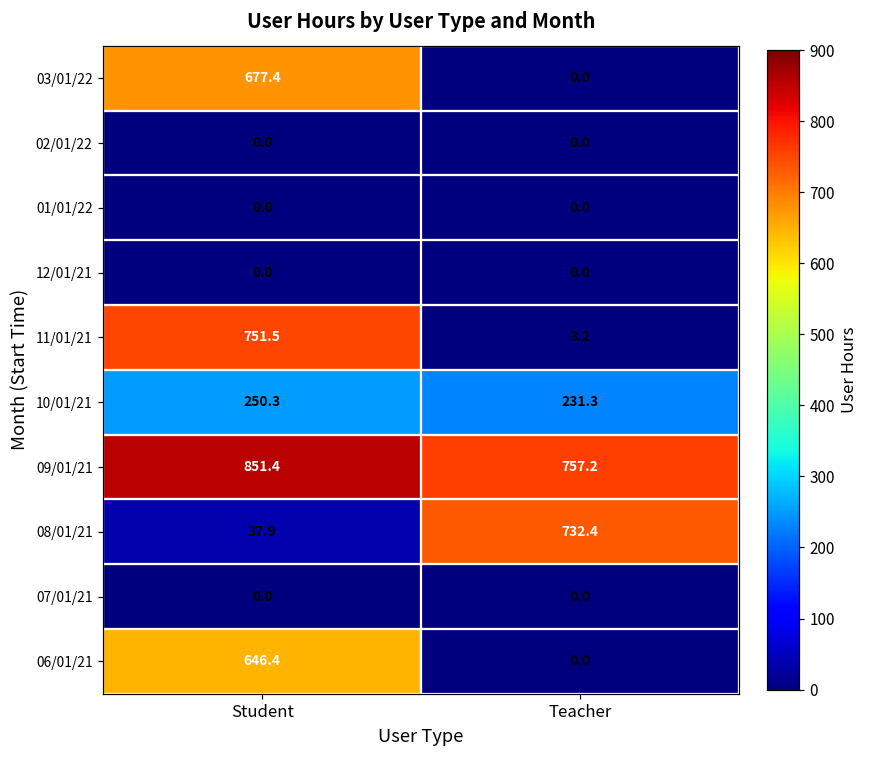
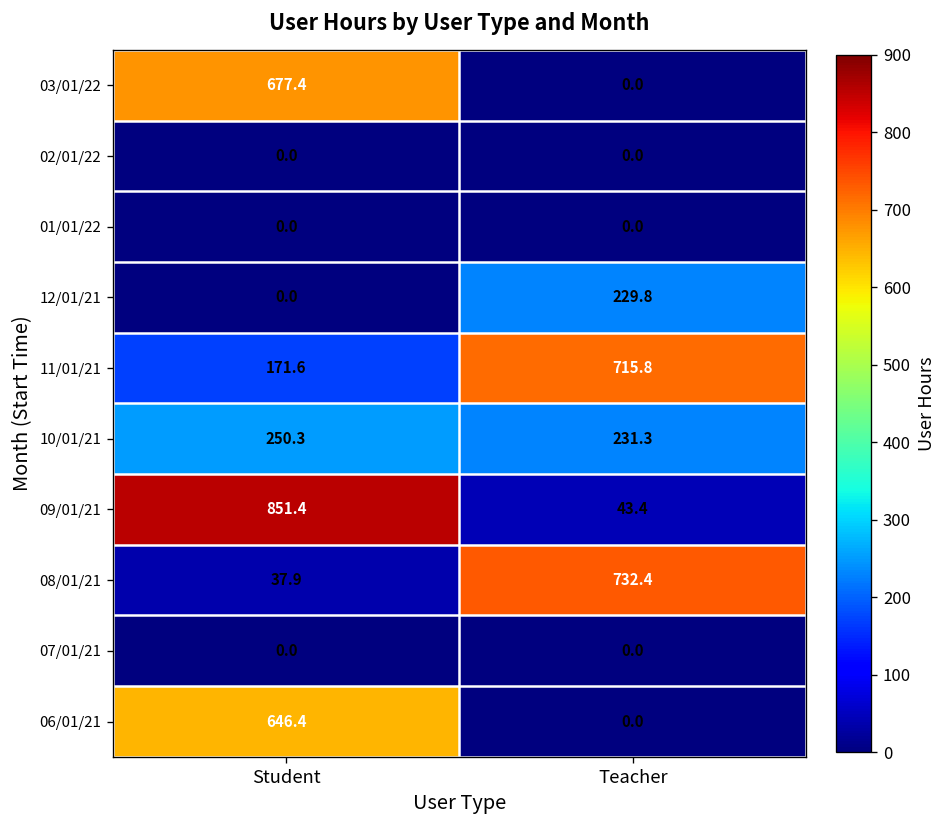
12/01/21, Teacher: 0.0 -> 229.8
11/01/21, Student: 751.5 -> 171.6
11/01/21, Teacher: 3.2 -> 715.8
09/01/21, Teacher: 757.2 -> 43.4
